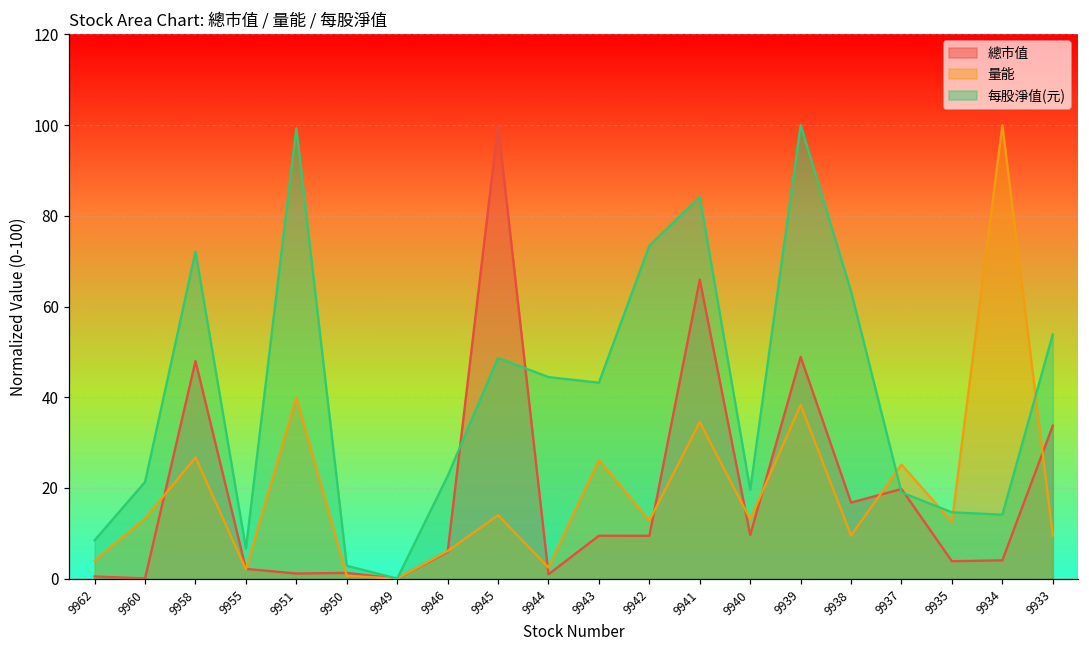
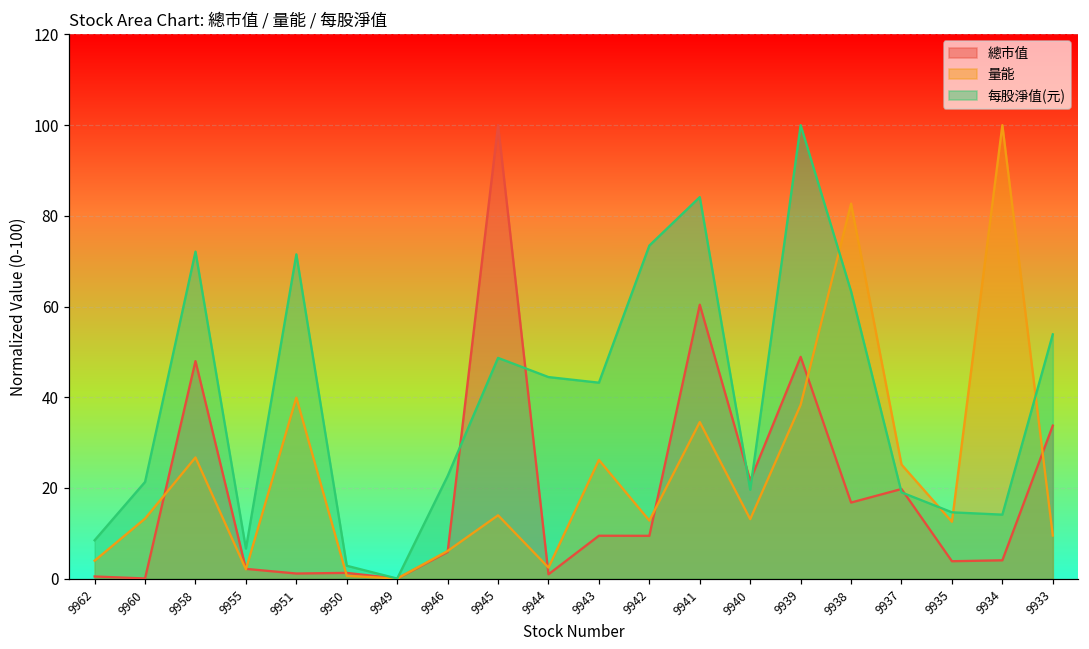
每股淨值(元), 9951: 99 -> 72
總市值, 9941: 66 -> 60
總市值, 9940: 10 -> 22
量能, 9938: 9 -> 83
